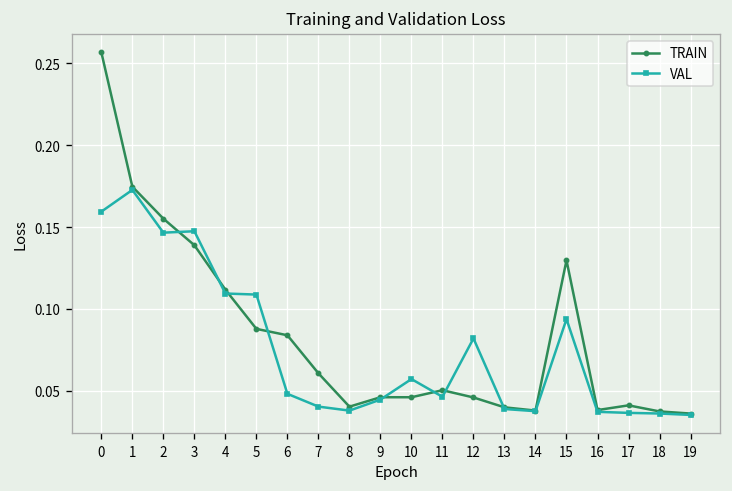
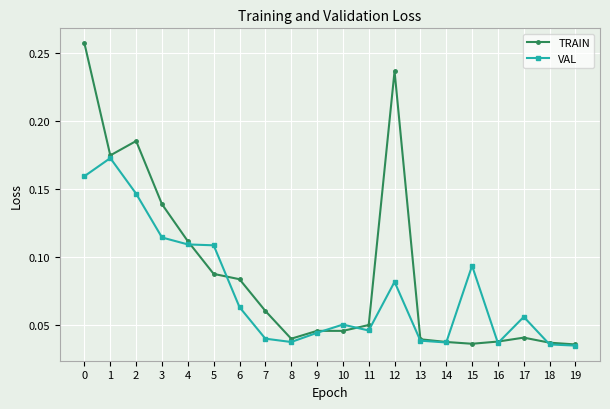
TRAIN, 2: 0.155 -> 0.185
VAL, 3: 0.147 -> 0.114
VAL, 6: 0.048 -> 0.063
VAL, 10: 0.057 -> 0.051
TRAIN, 12: 0.046 -> 0.236
TRAIN, 15: 0.130 -> 0.037
VAL, 17: 0.036 -> 0.056
